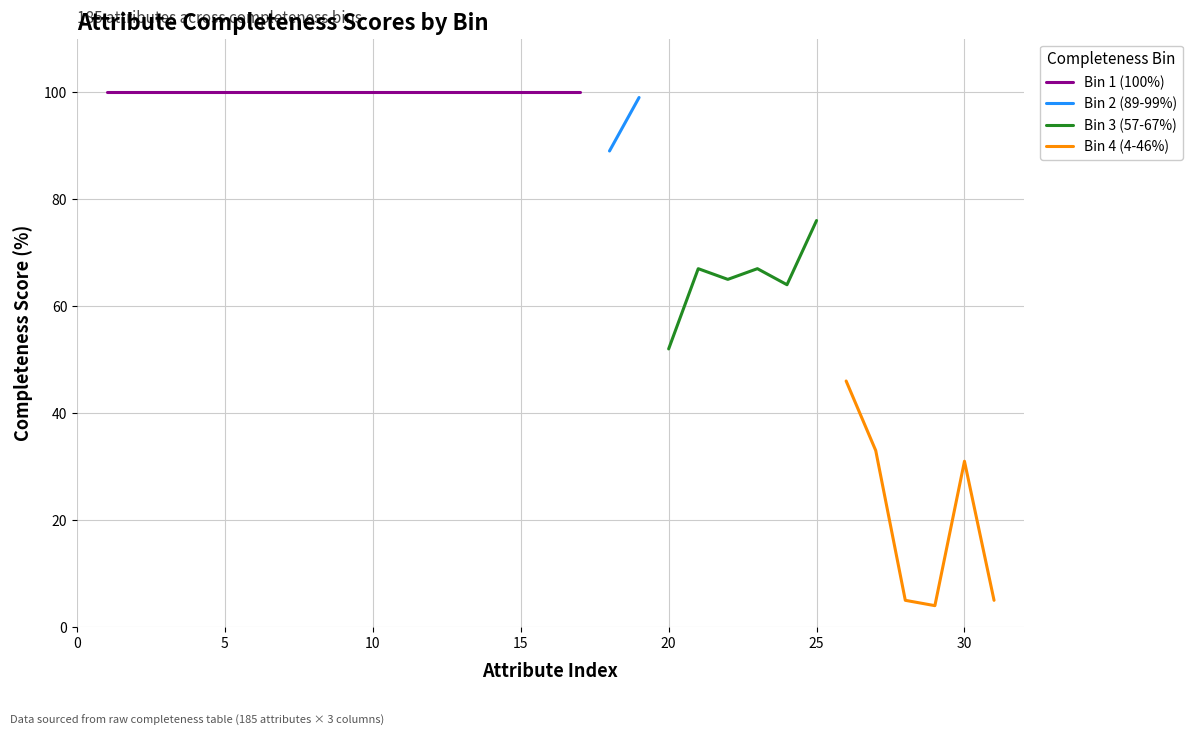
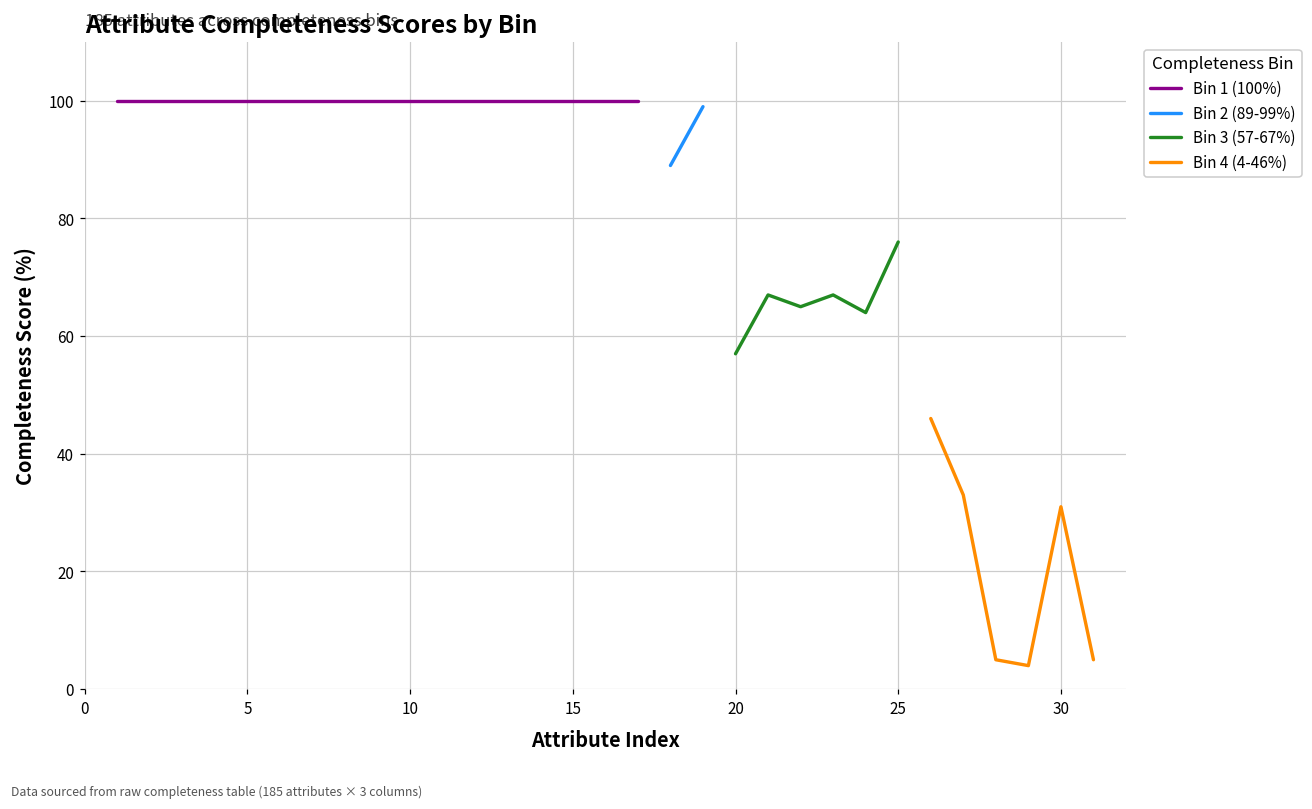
Bin 3 (57-67%), 20: 52 -> 57
